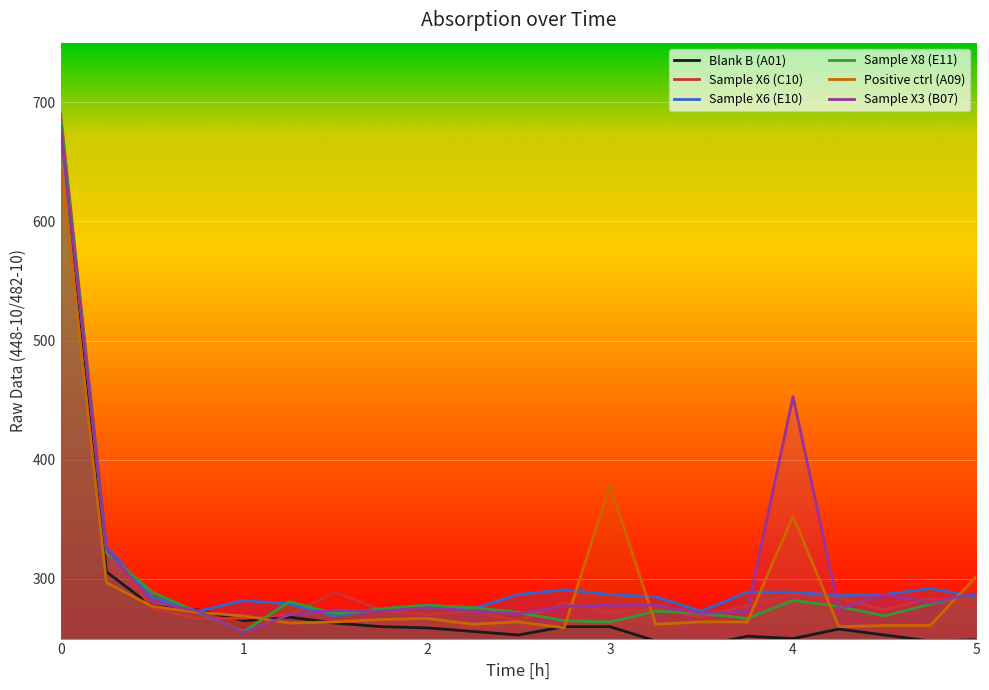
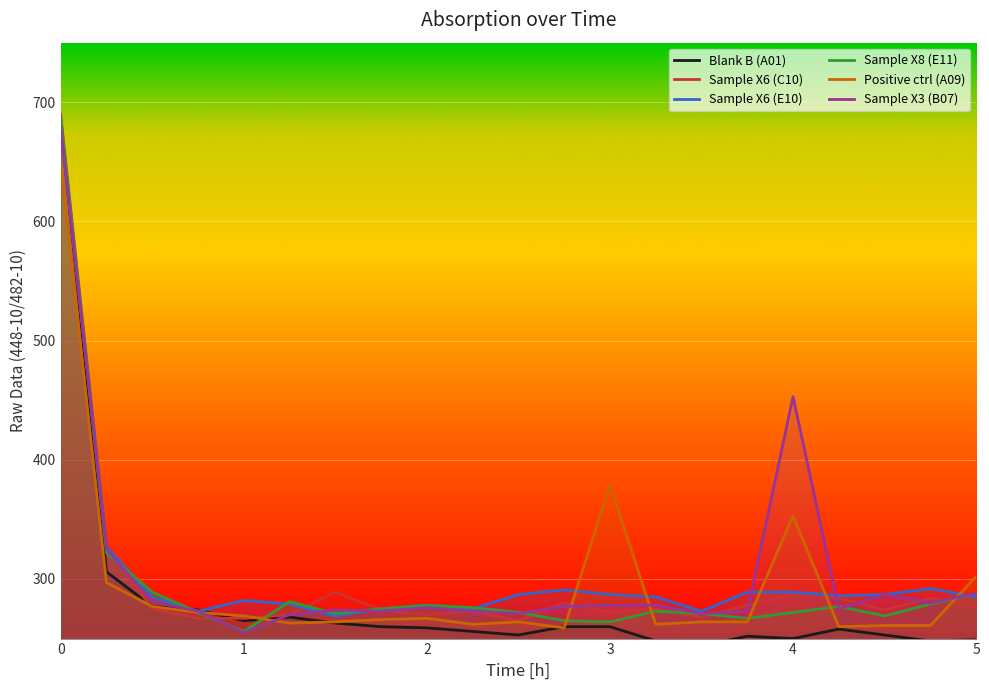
Sample X8 (E11), 4: 282 -> 272
